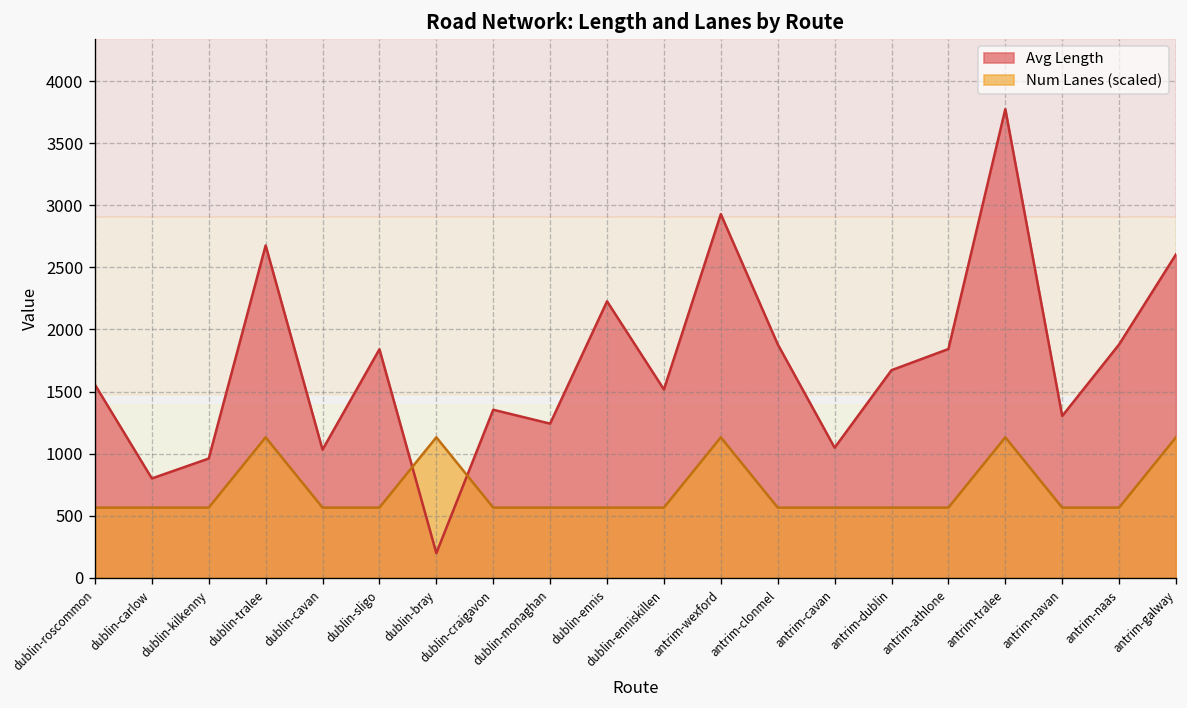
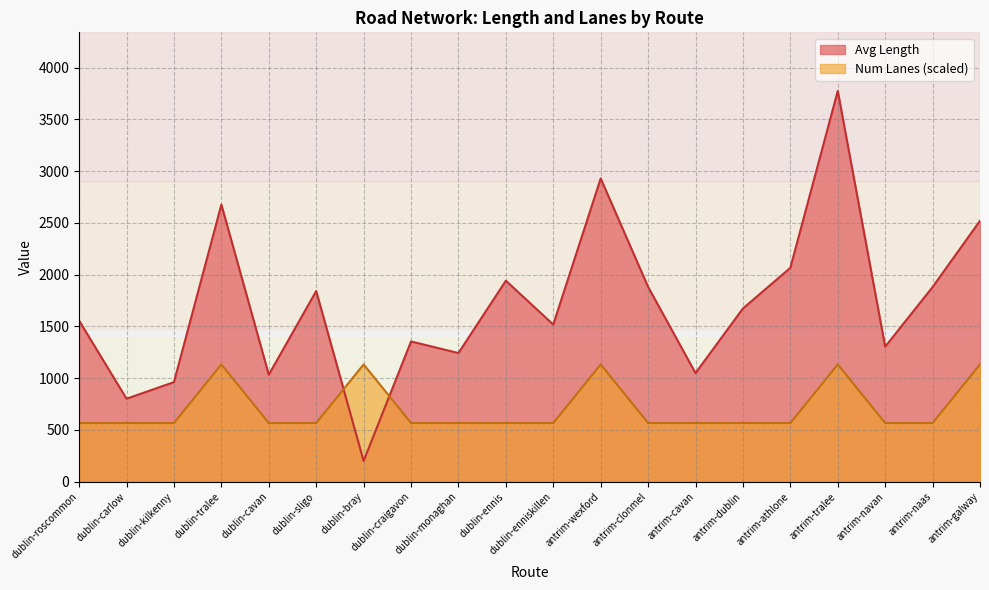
Avg Length, dublin-ennis: 2230 -> 1940
Avg Length, antrim-athlone: 1840 -> 2070
Avg Length, antrim-galway: 2600 -> 2520
